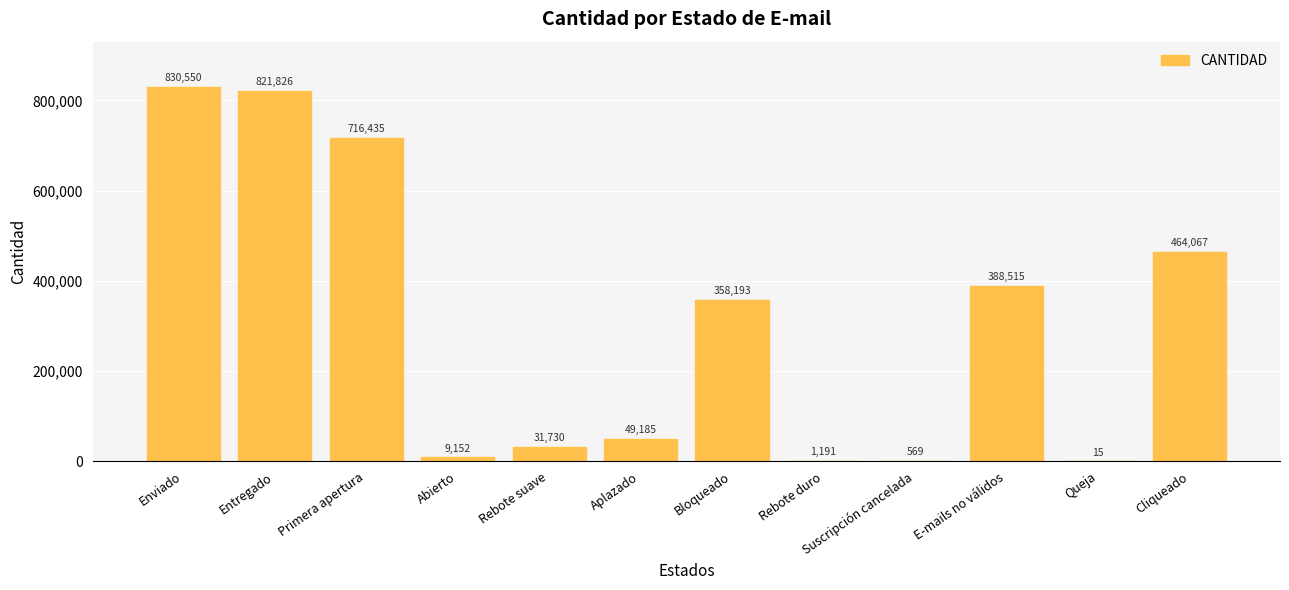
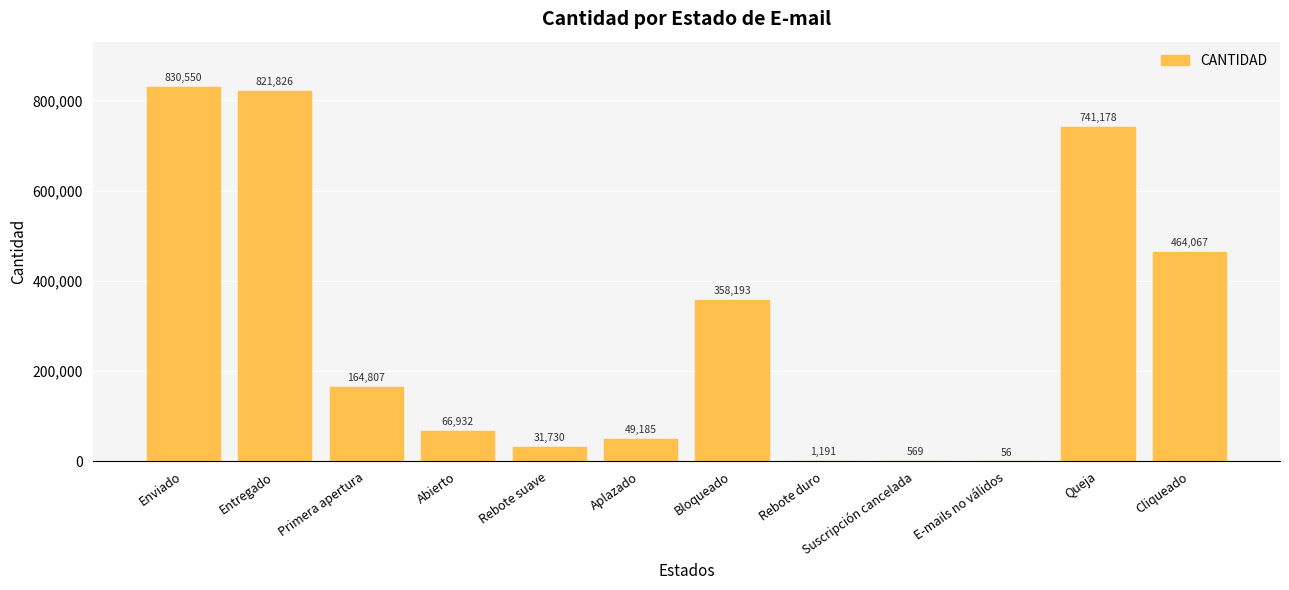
Primera apertura: 716,435 -> 164,807
Abierto: 9,152 -> 66,932
E-mails no válidos: 388,515 -> 56
Queja: 15 -> 741,178
